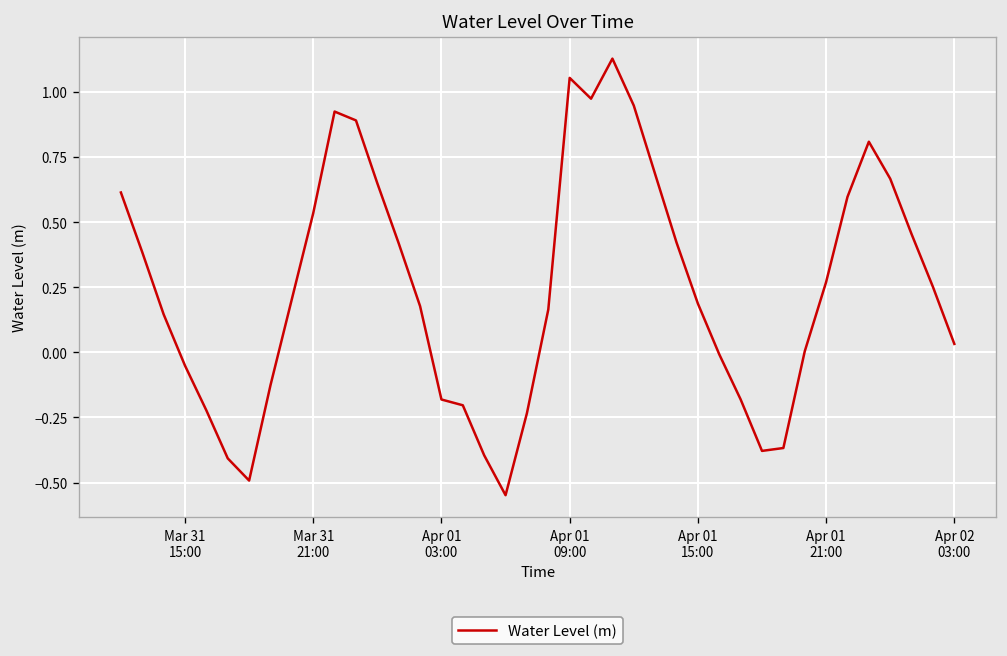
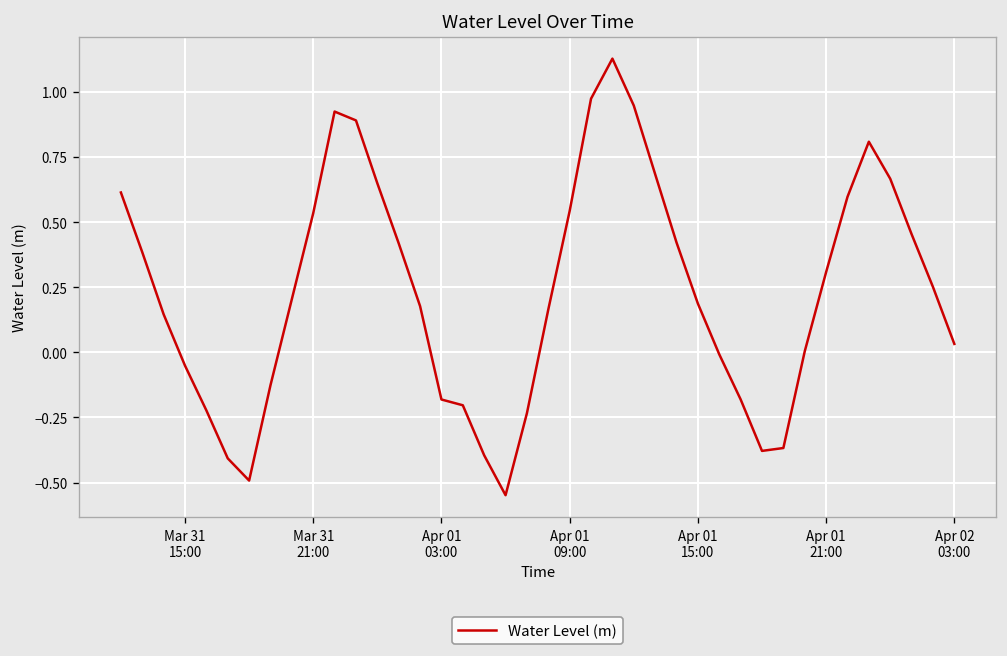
Apr 01 09:00: 1.05 -> 0.54
Apr 01 21:00: 0.27 -> 0.31
